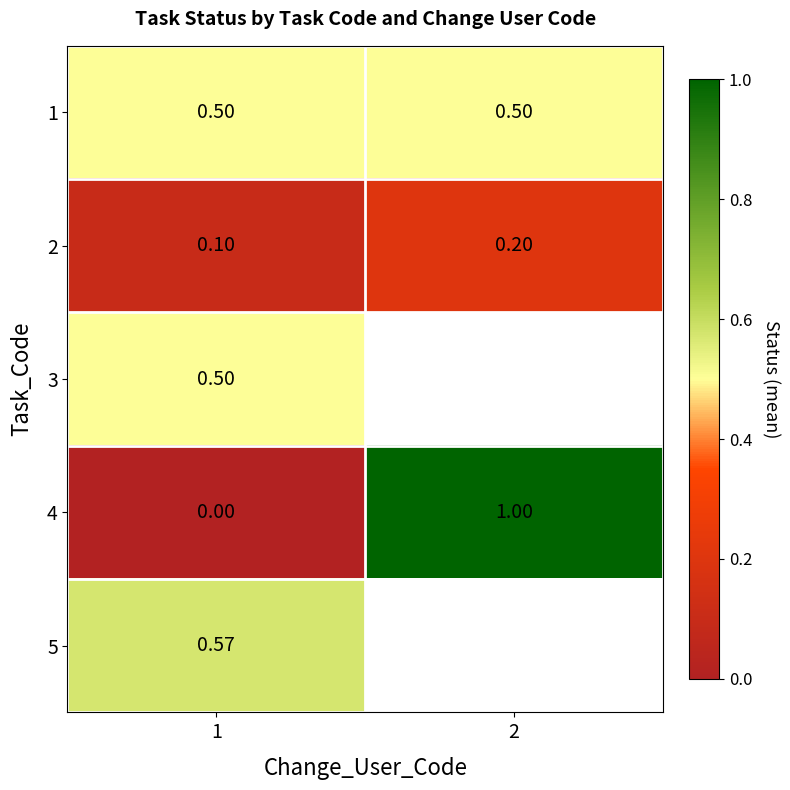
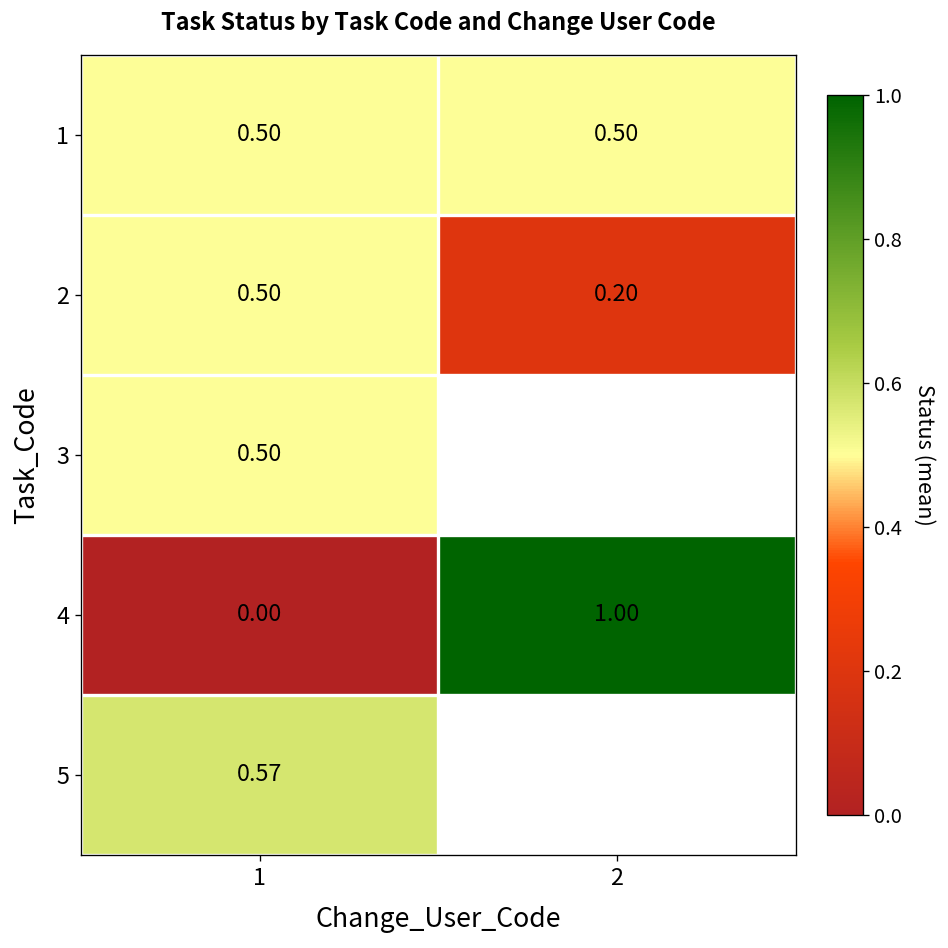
2, 1: 0.10 -> 0.50
